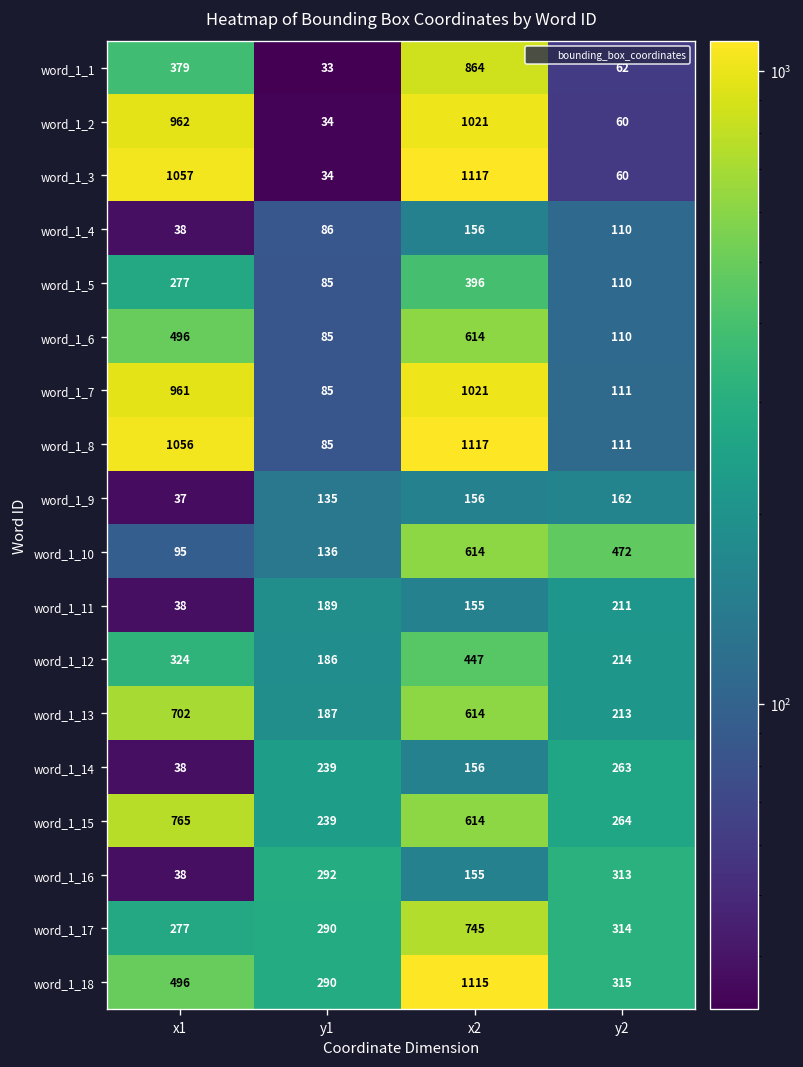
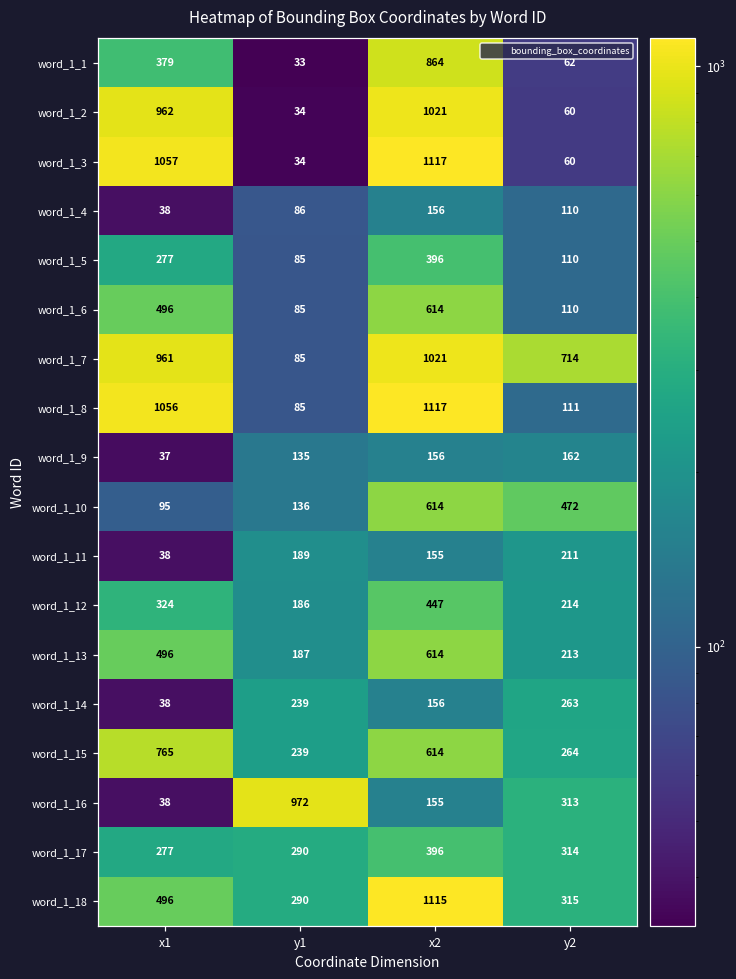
word_1_7, y2: 111 -> 714
word_1_13, x1: 702 -> 496
word_1_16, y1: 292 -> 972
word_1_17, x2: 745 -> 396
